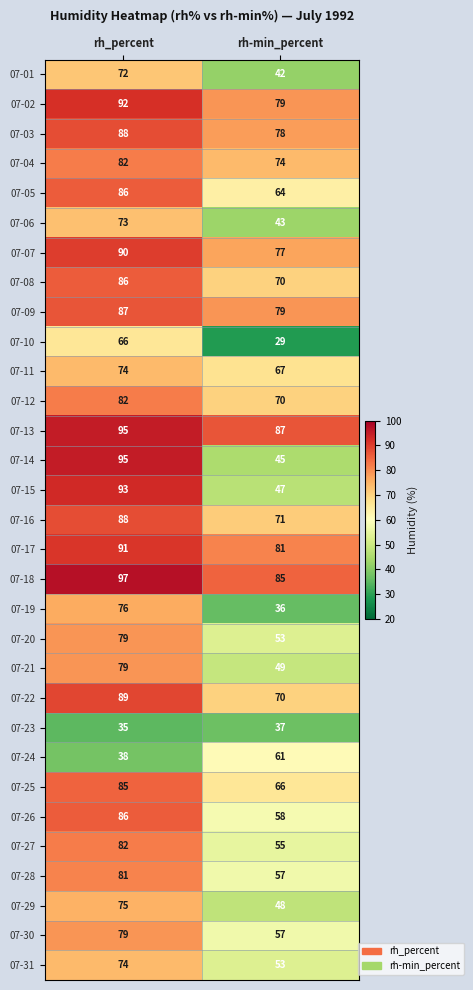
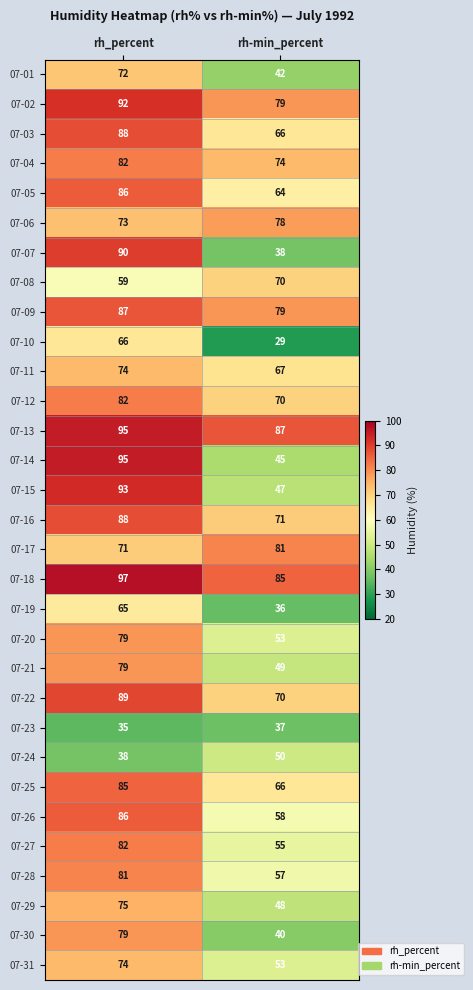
07-03, rh-min_percent: 78 -> 66
07-06, rh-min_percent: 43 -> 78
07-07, rh-min_percent: 77 -> 38
07-08, rh_percent: 86 -> 59
07-17, rh_percent: 91 -> 71
07-19, rh_percent: 76 -> 65
07-24, rh-min_percent: 61 -> 50
07-30, rh-min_percent: 57 -> 40
